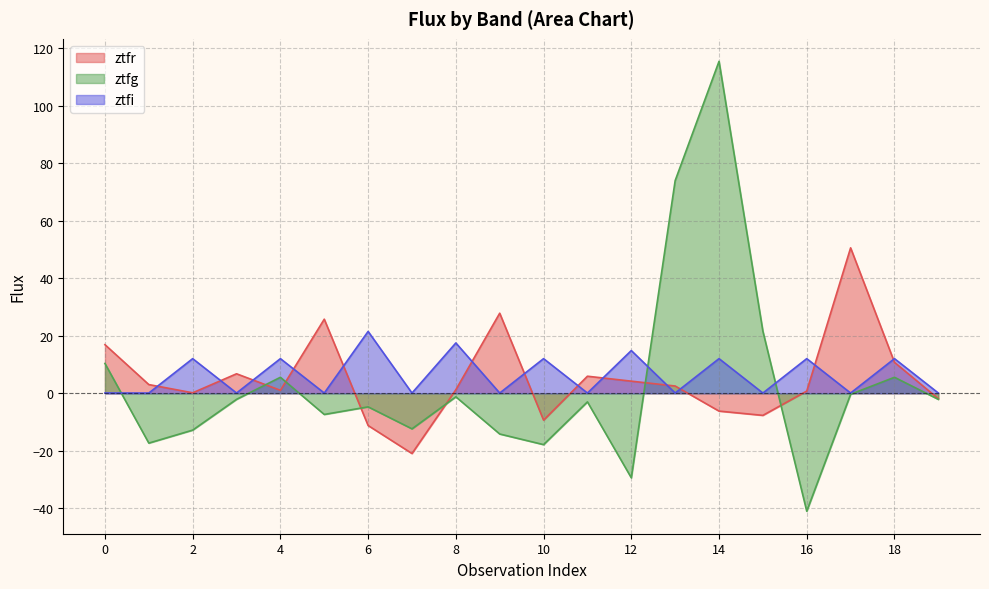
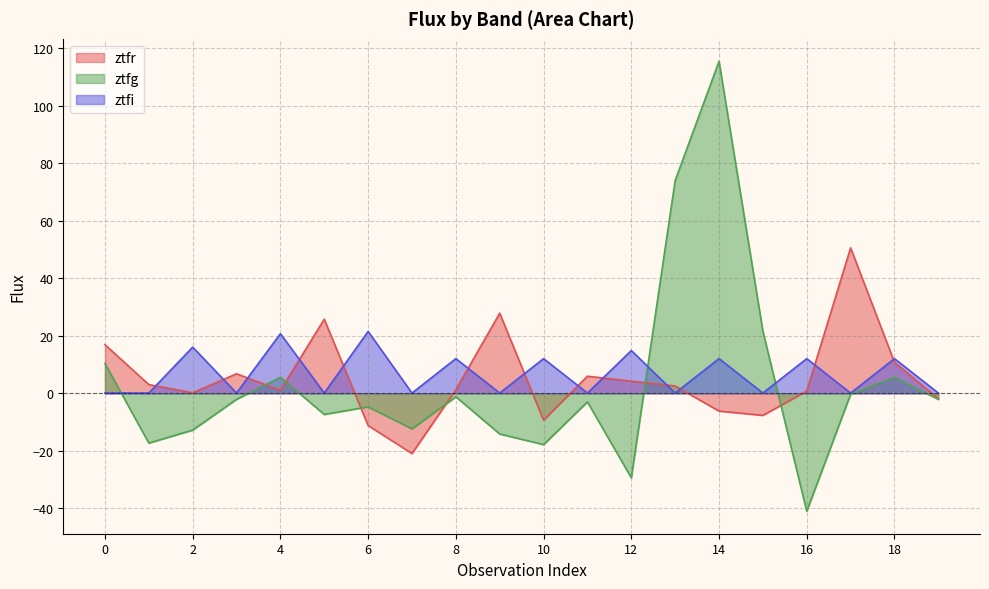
ztfi, 2: 12 -> 16
ztfi, 4: 12 -> 21
ztfi, 8: 18 -> 12
